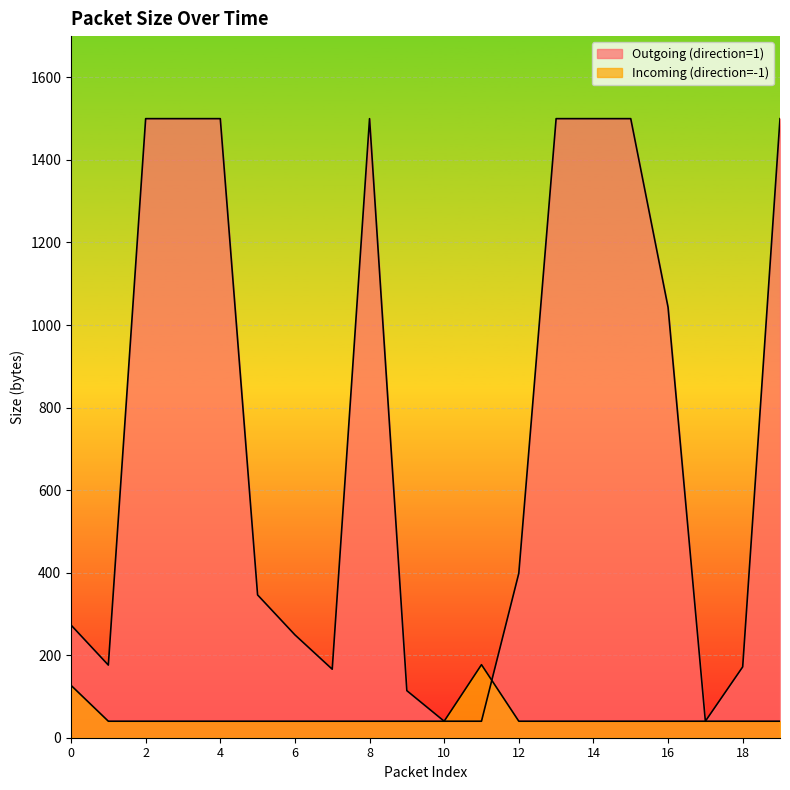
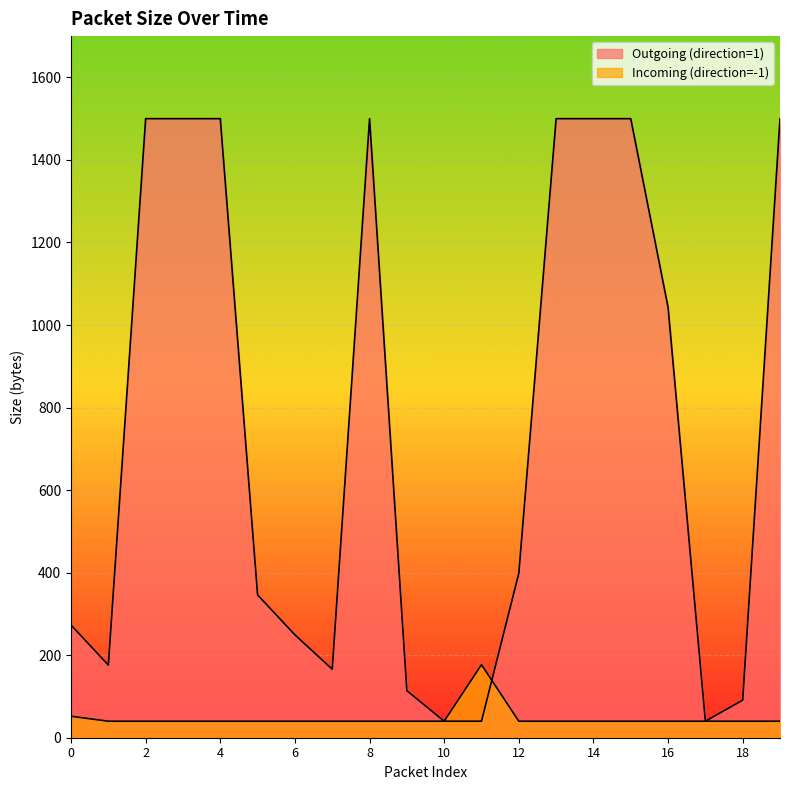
Incoming (direction=-1), 0: 130 -> 50
Outgoing (direction=1), 18: 170 -> 90
